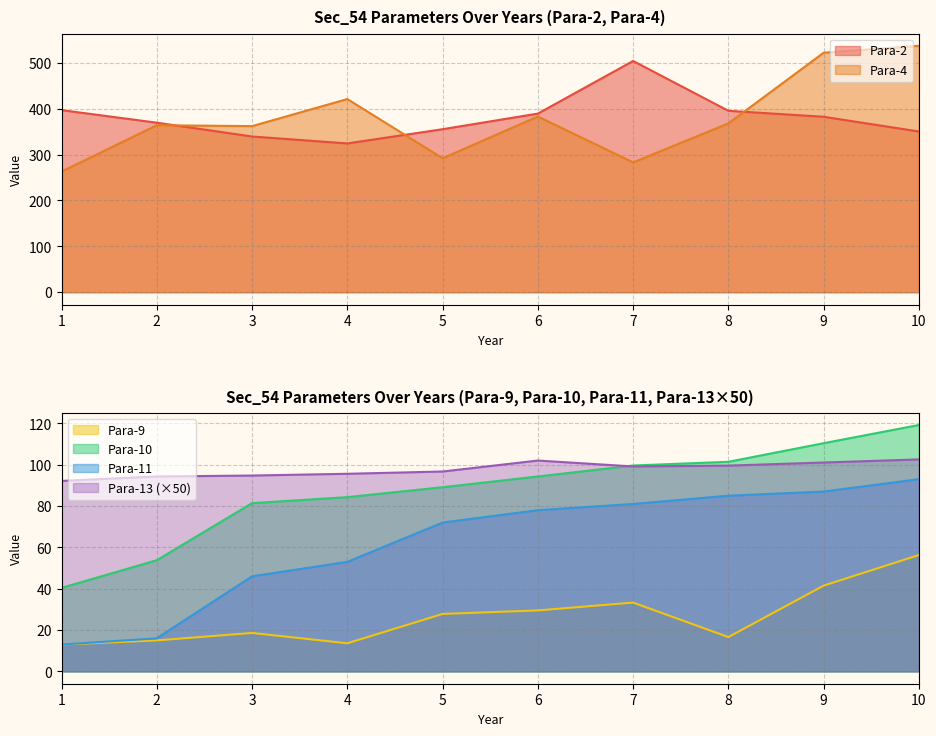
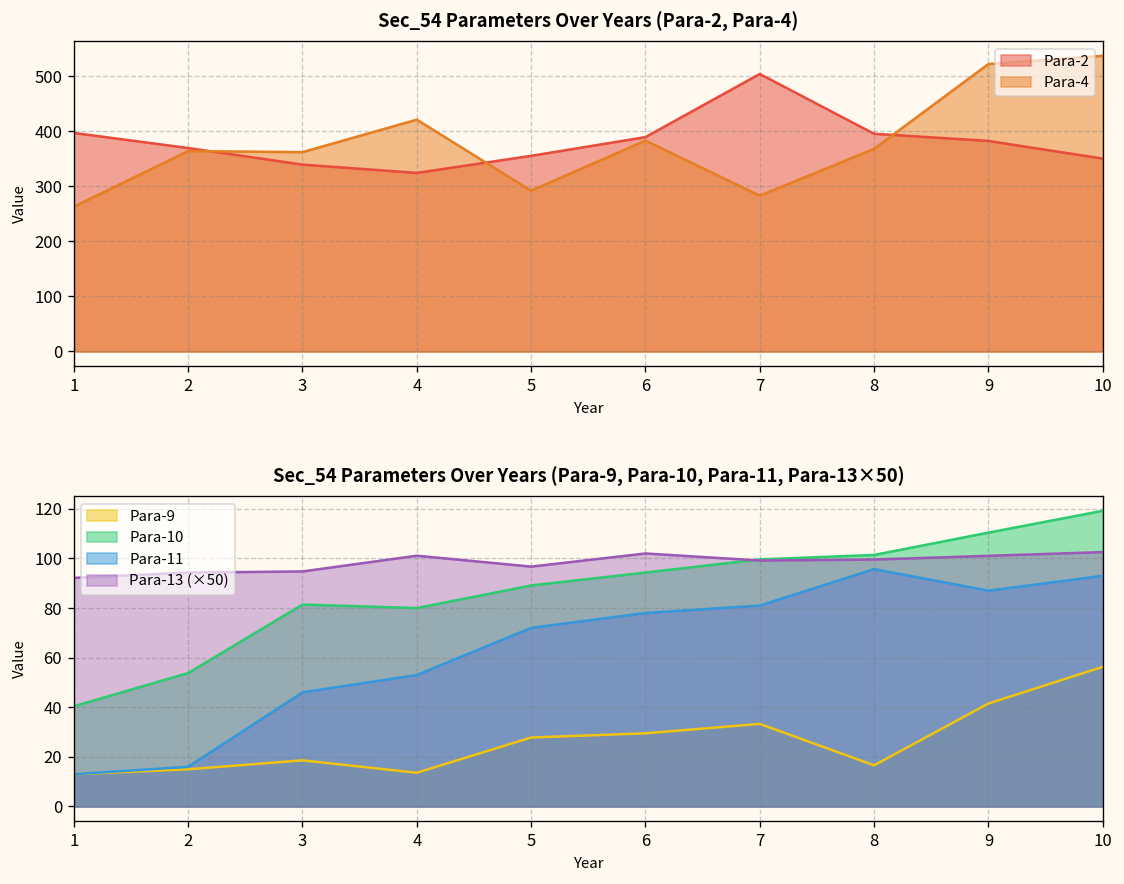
Sec_54 Parameters Over Years (Para-9, Para-10, Para-11, Para-13×50), Para-10, 4: 84 -> 80
Sec_54 Parameters Over Years (Para-9, Para-10, Para-11, Para-13×50), Para-13 (×50), 4: 96 -> 101
Sec_54 Parameters Over Years (Para-9, Para-10, Para-11, Para-13×50), Para-11, 8: 85 -> 96
